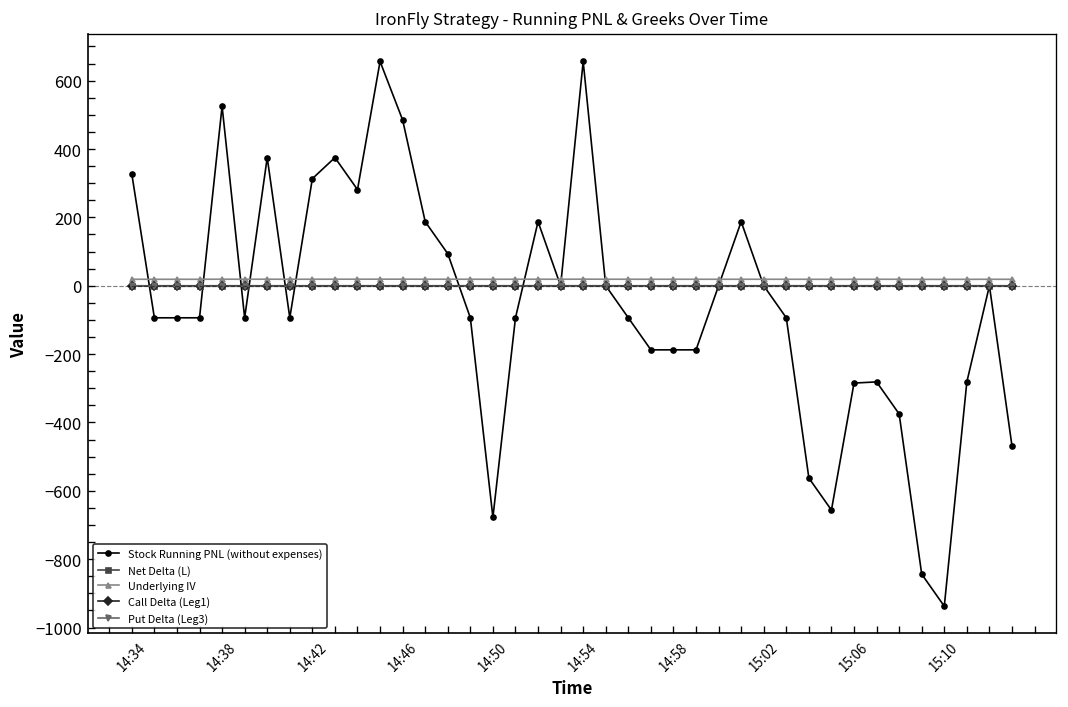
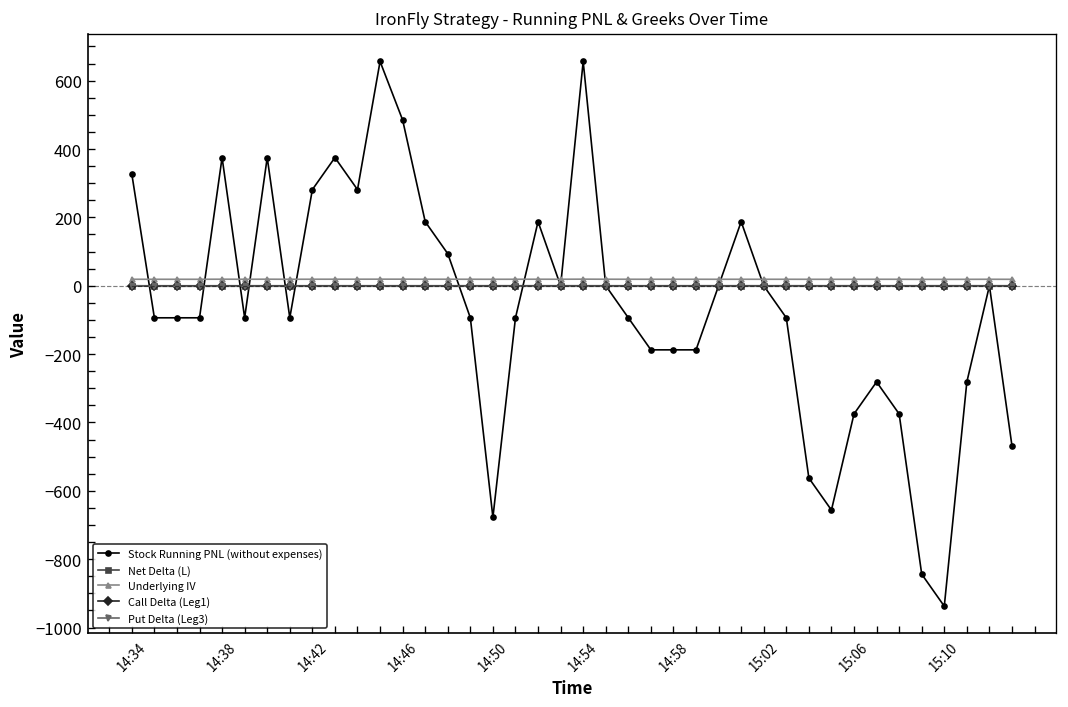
Stock Running PNL (without expenses), 14:38: 530 -> 370
Stock Running PNL (without expenses), 14:42: 310 -> 280
Stock Running PNL (without expenses), 15:06: -280 -> -380
